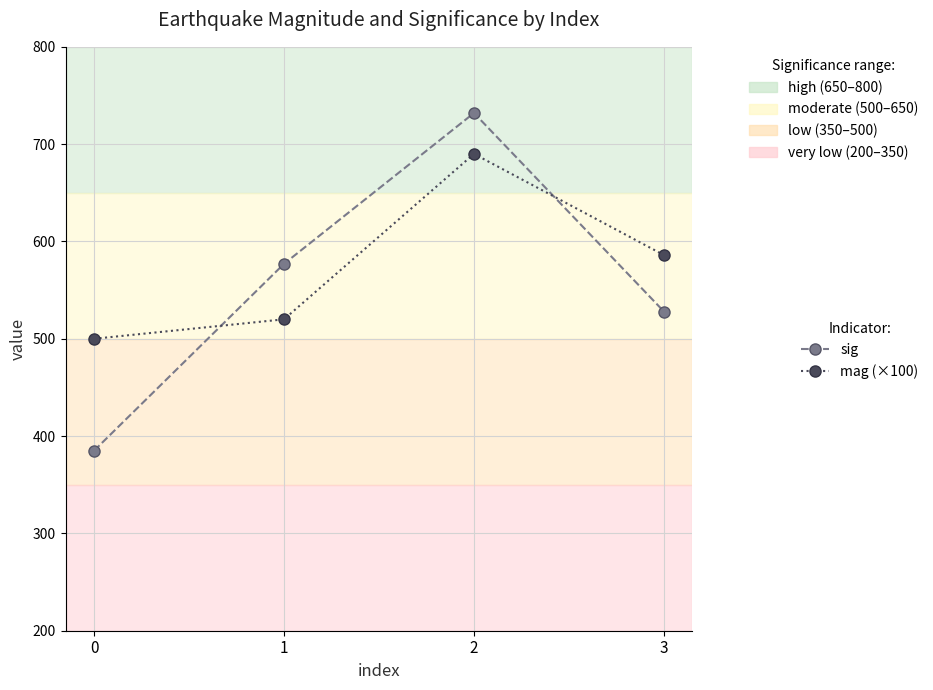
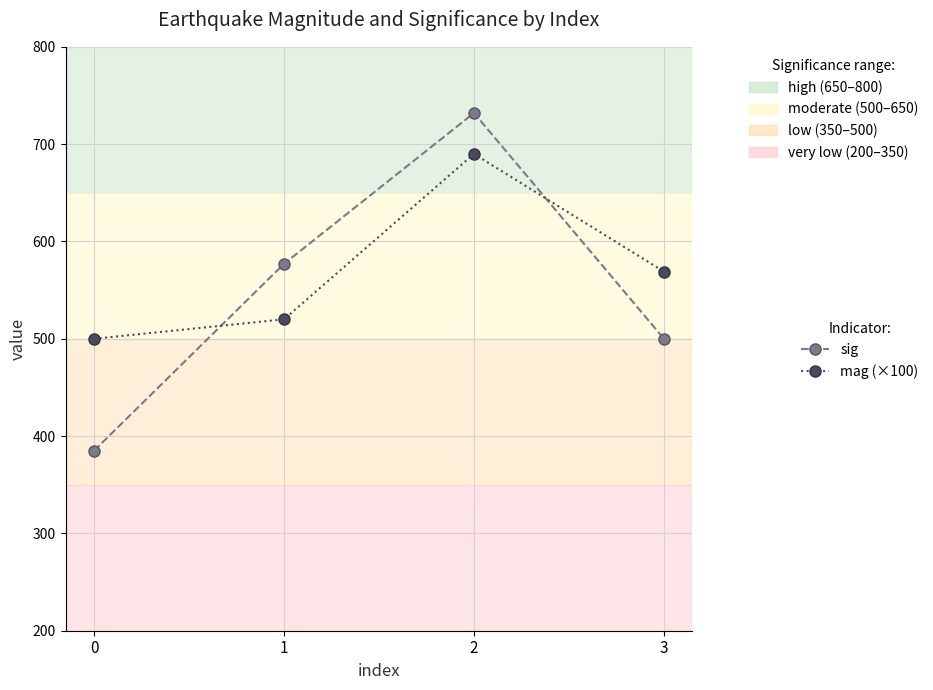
sig, 3: 530 -> 500
mag (×100), 3: 590 -> 570
